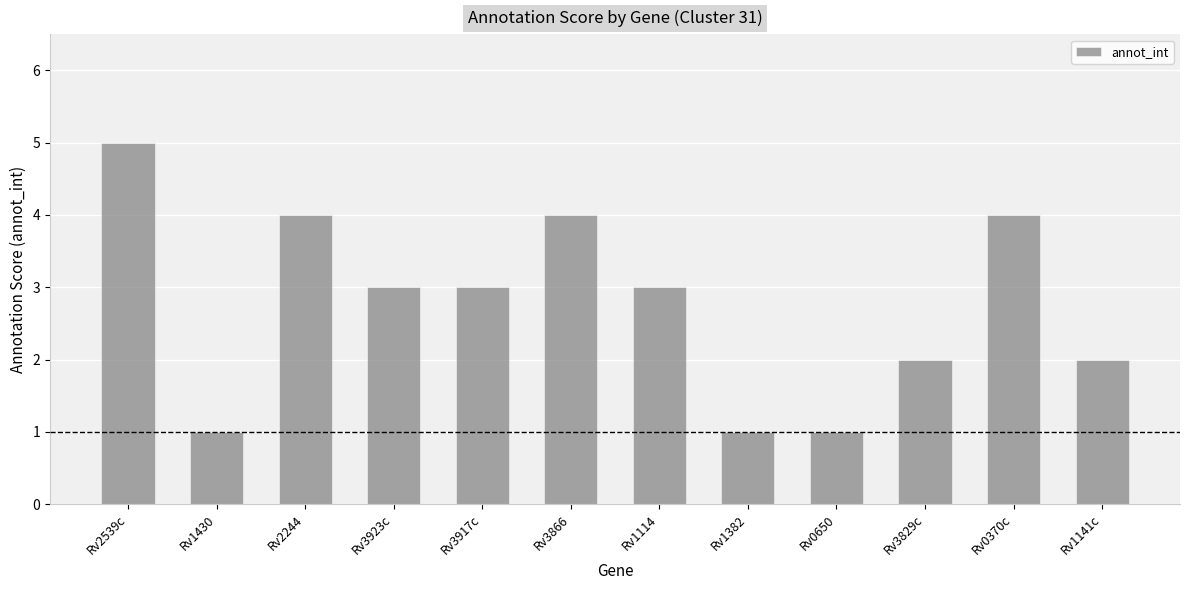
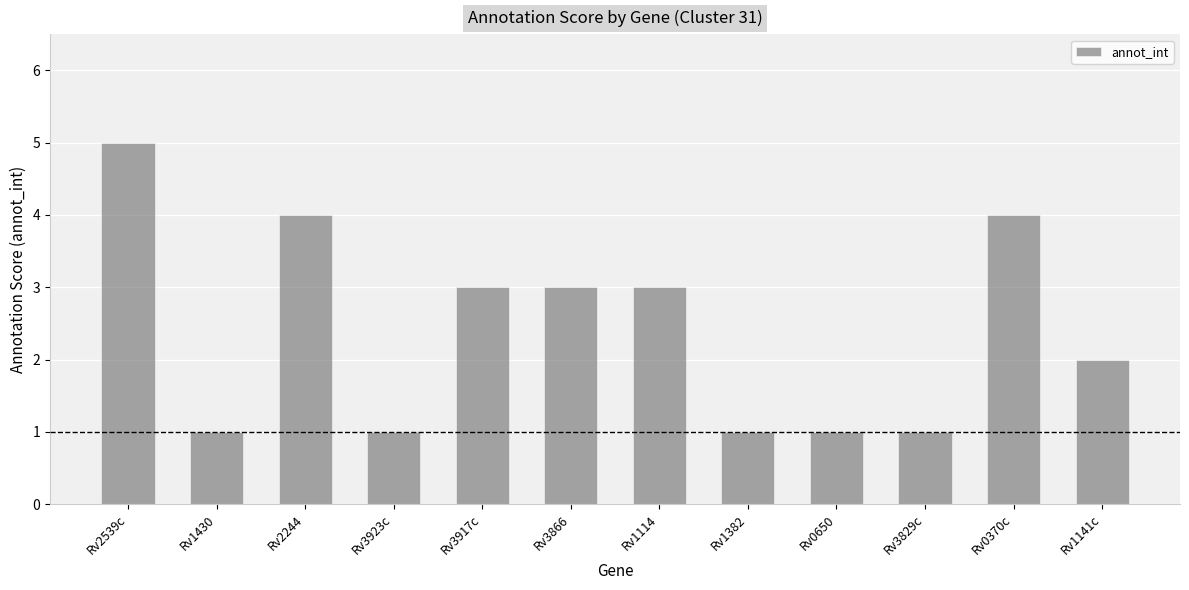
Rv3923c: 3 -> 1
Rv3866: 4 -> 3
Rv3829c: 2 -> 1
